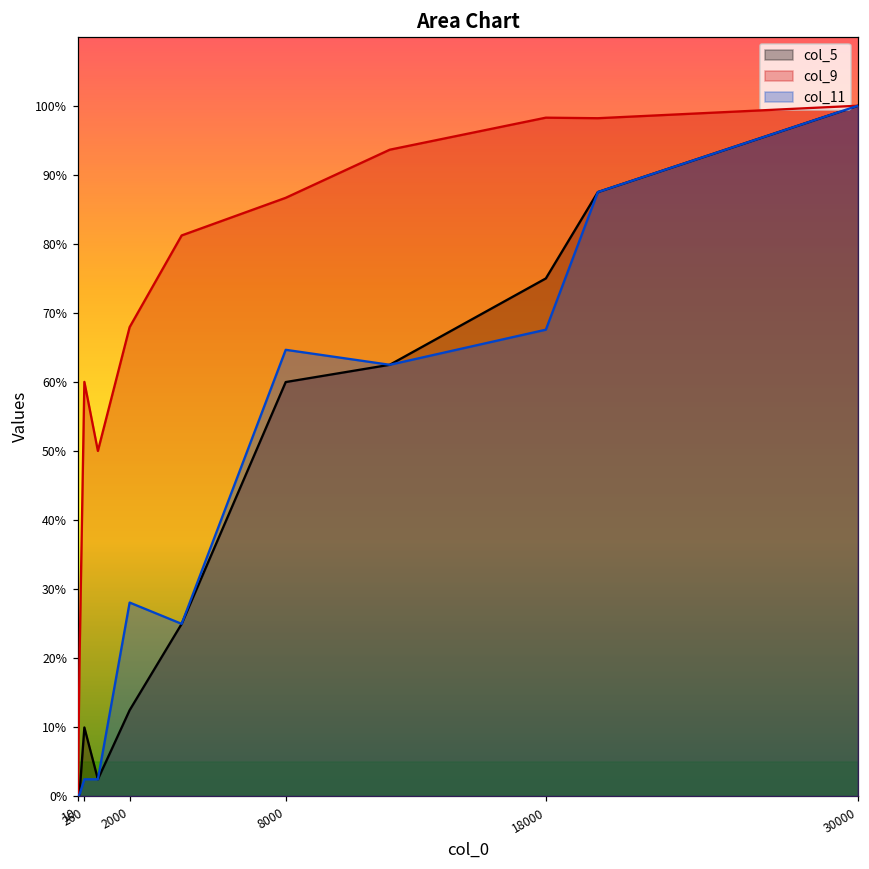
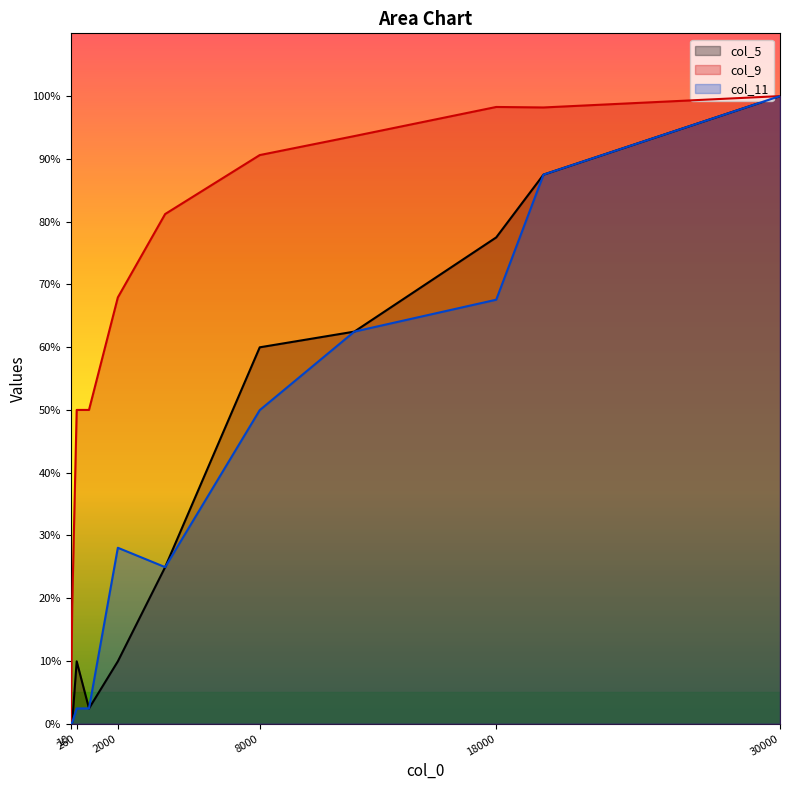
col_9, 260: 60% -> 50%
col_5, 2000: 12% -> 10%
col_9, 8000: 87% -> 91%
col_11, 8000: 65% -> 50%
col_5, 18000: 75% -> 77%
